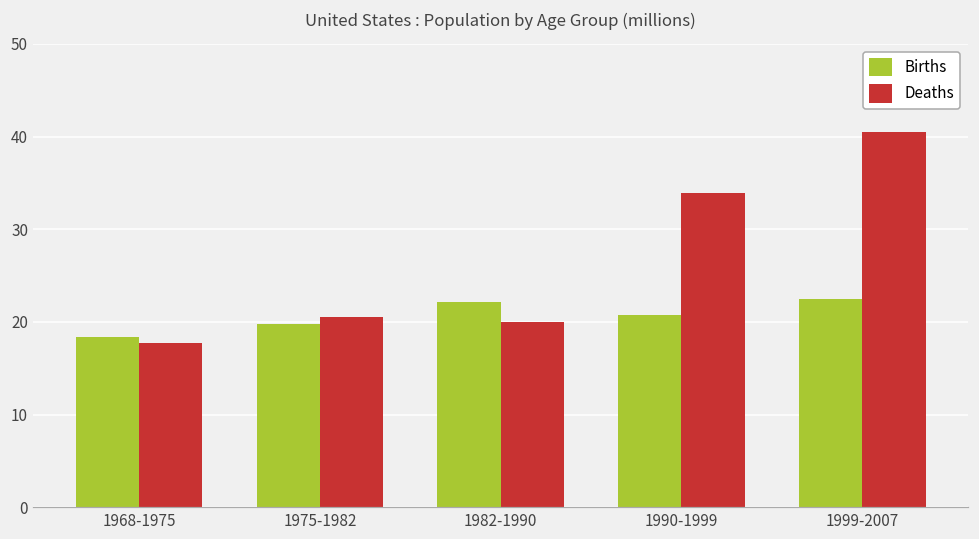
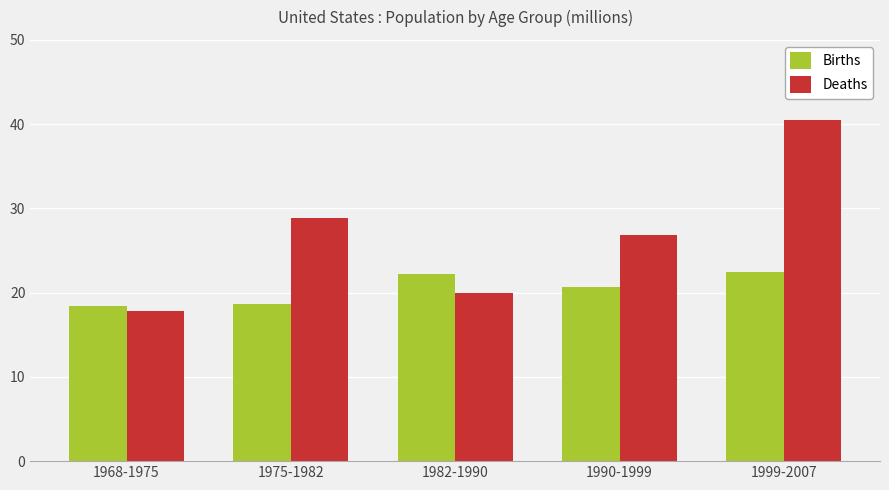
Births, 1975-1982: 20 -> 19
Deaths, 1975-1982: 21 -> 29
Deaths, 1990-1999: 34 -> 27
